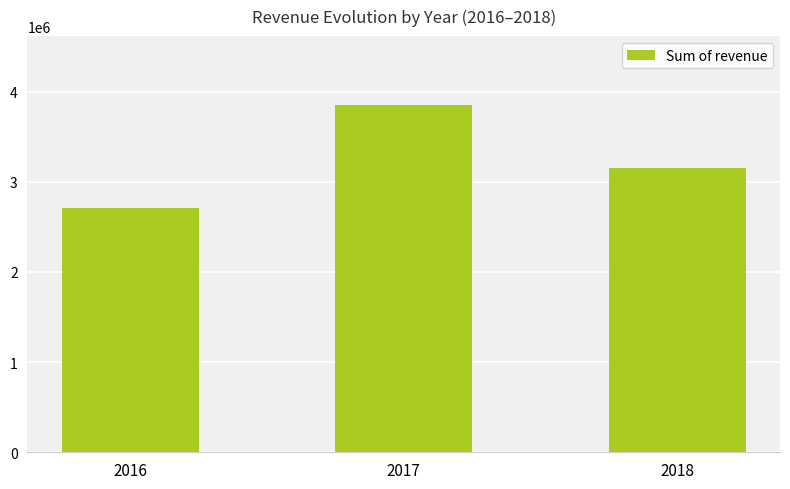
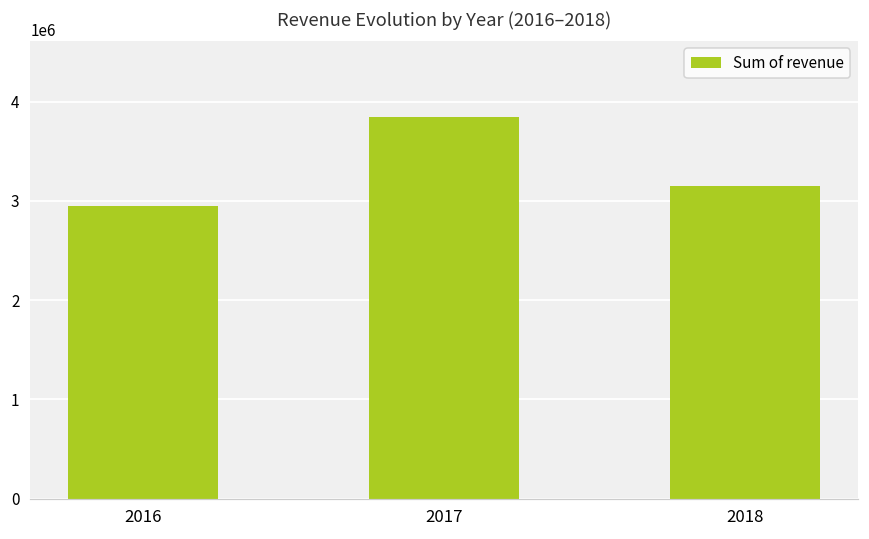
2016: 2700000 -> 2900000
